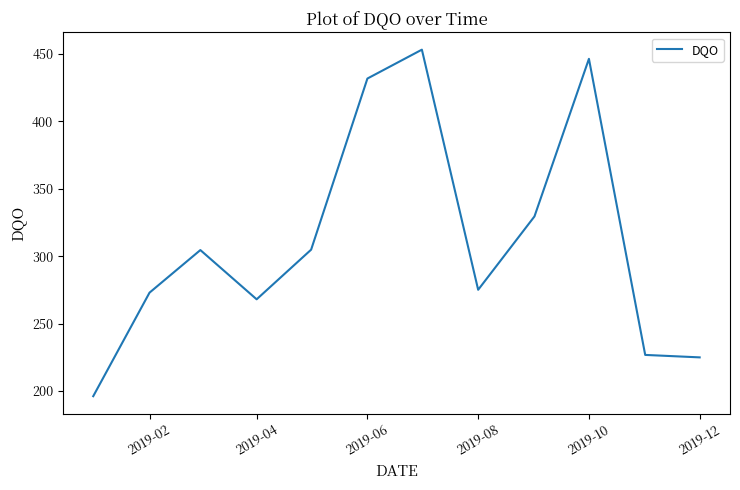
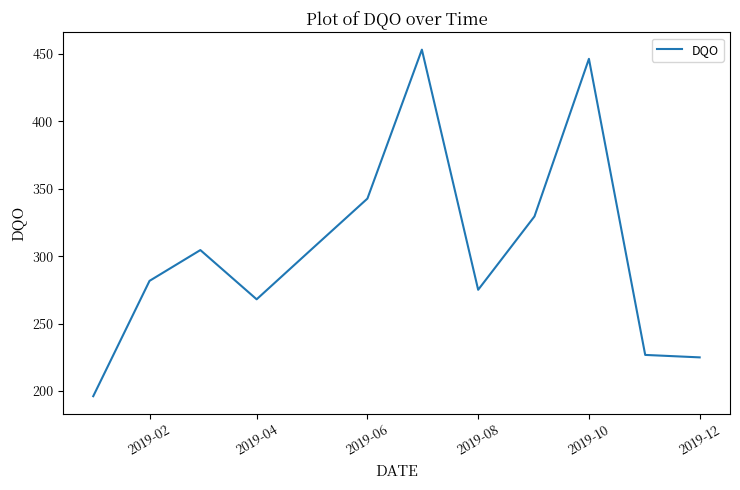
2019-02: 273 -> 282
2019-06: 432 -> 343
